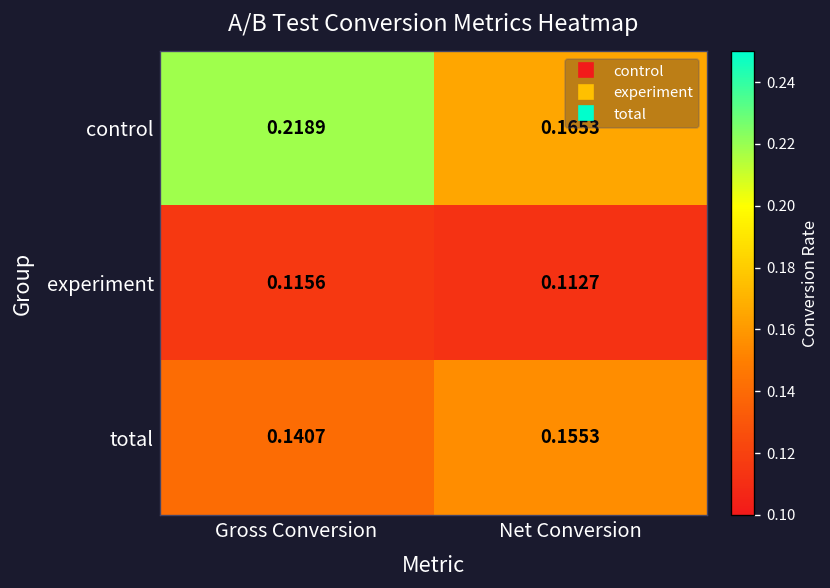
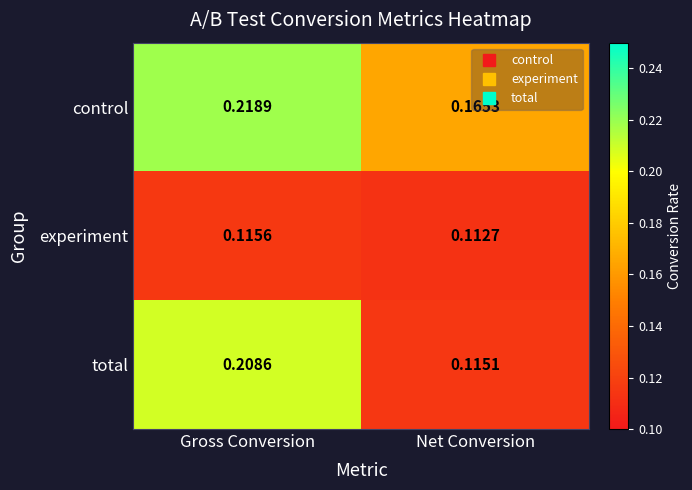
total, Gross Conversion: 0.1407 -> 0.2086
total, Net Conversion: 0.1553 -> 0.1151
